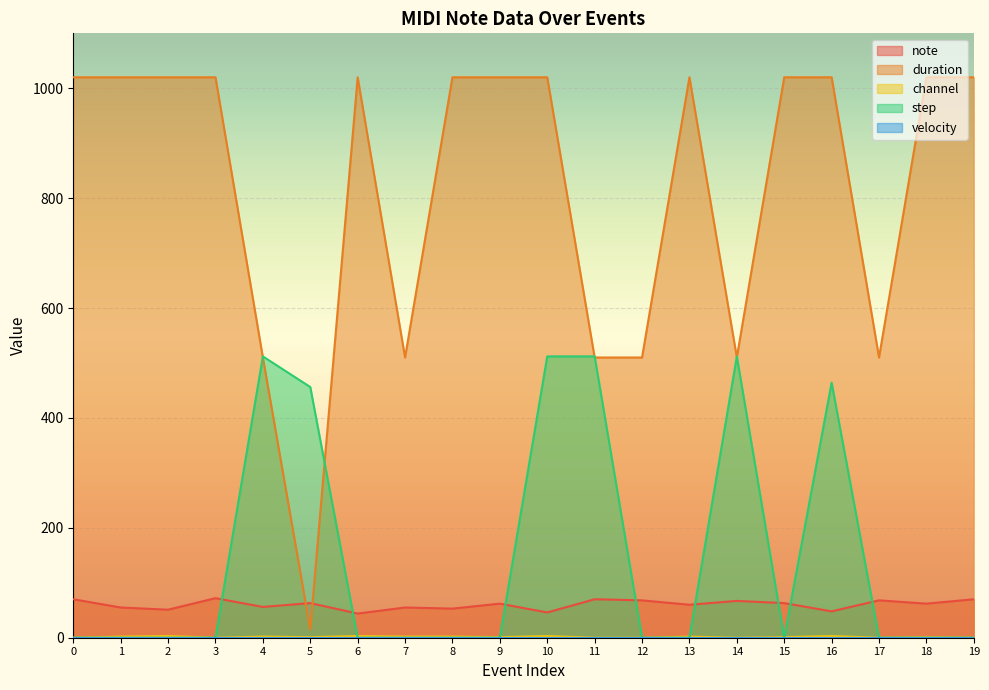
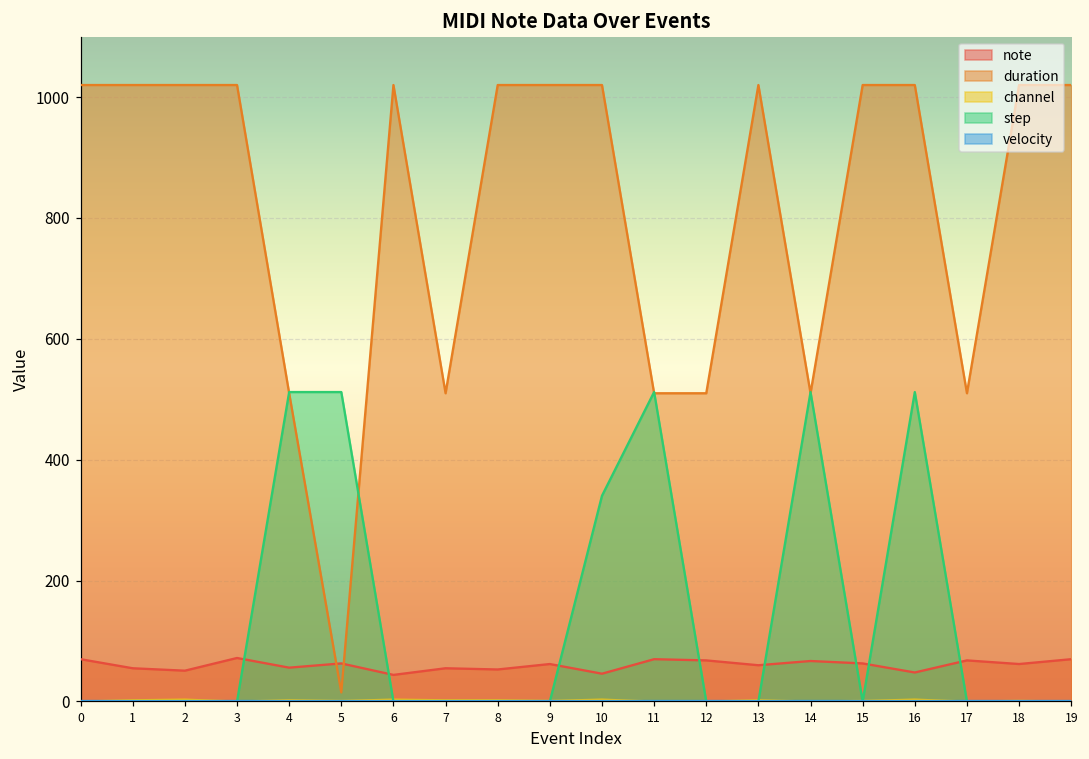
step, 5: 460 -> 510
step, 10: 510 -> 340
step, 16: 460 -> 510
